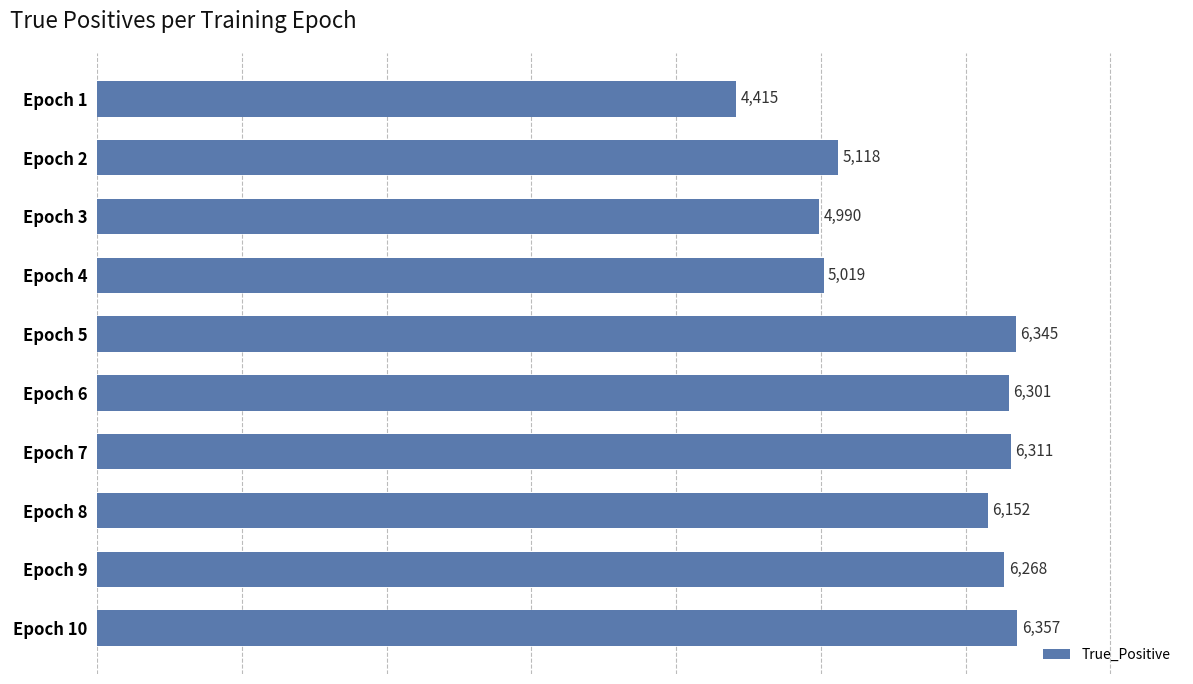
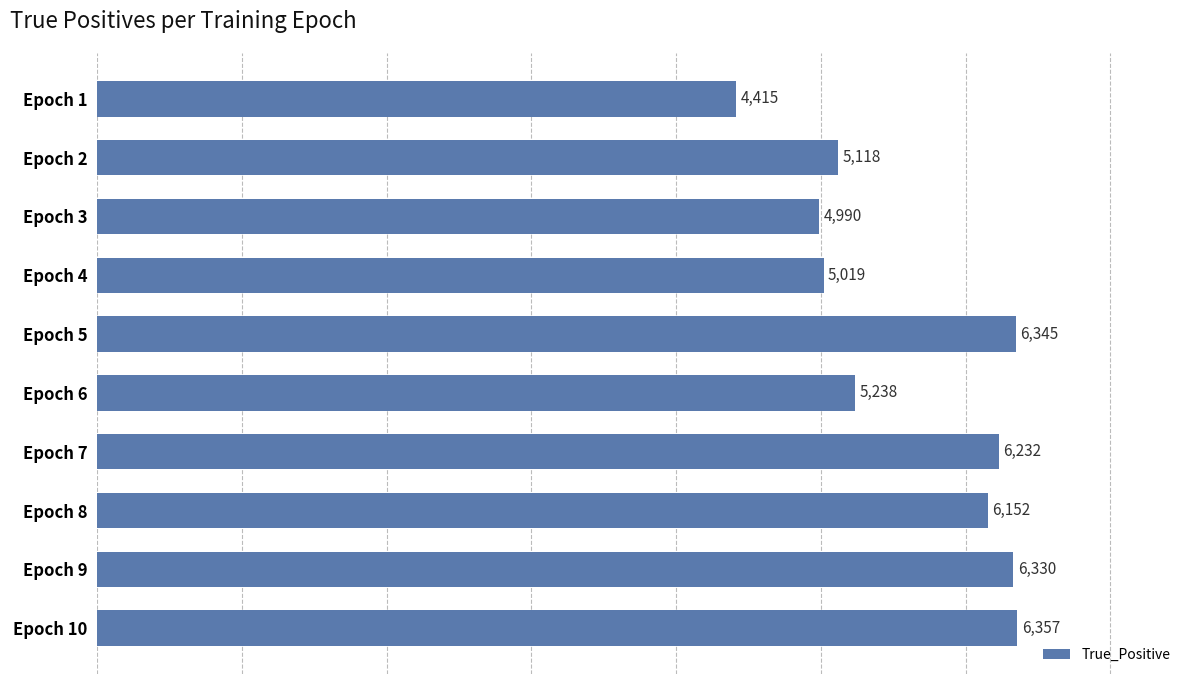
Epoch 6: 6,301 -> 5,238
Epoch 7: 6,311 -> 6,232
Epoch 9: 6,268 -> 6,330
